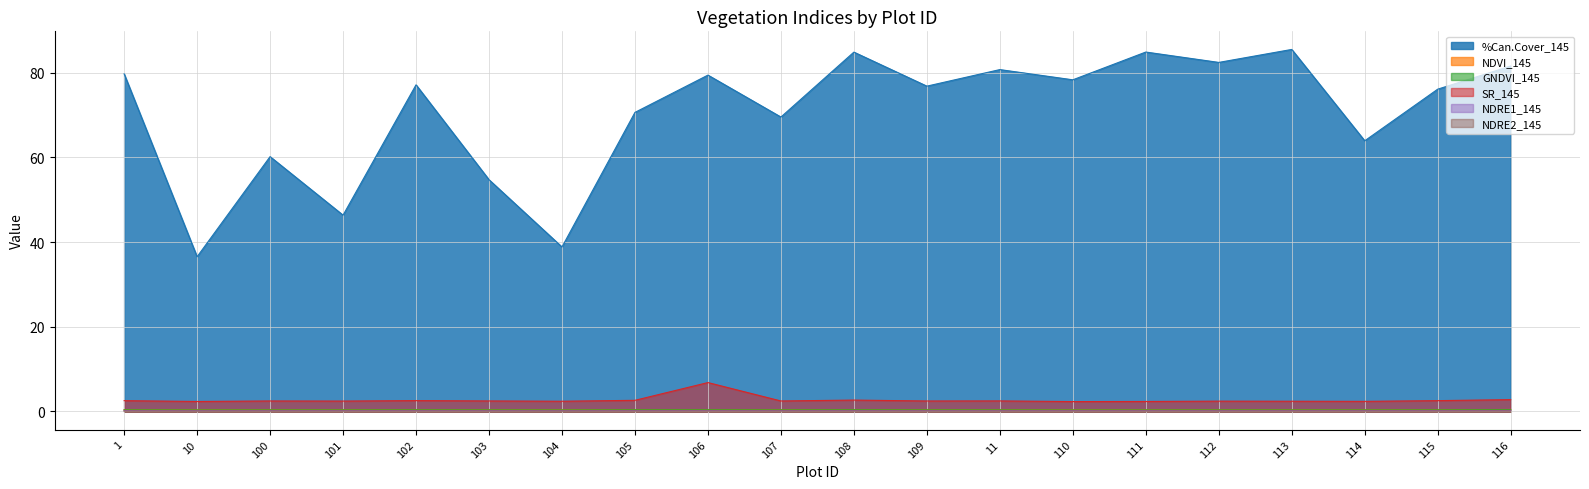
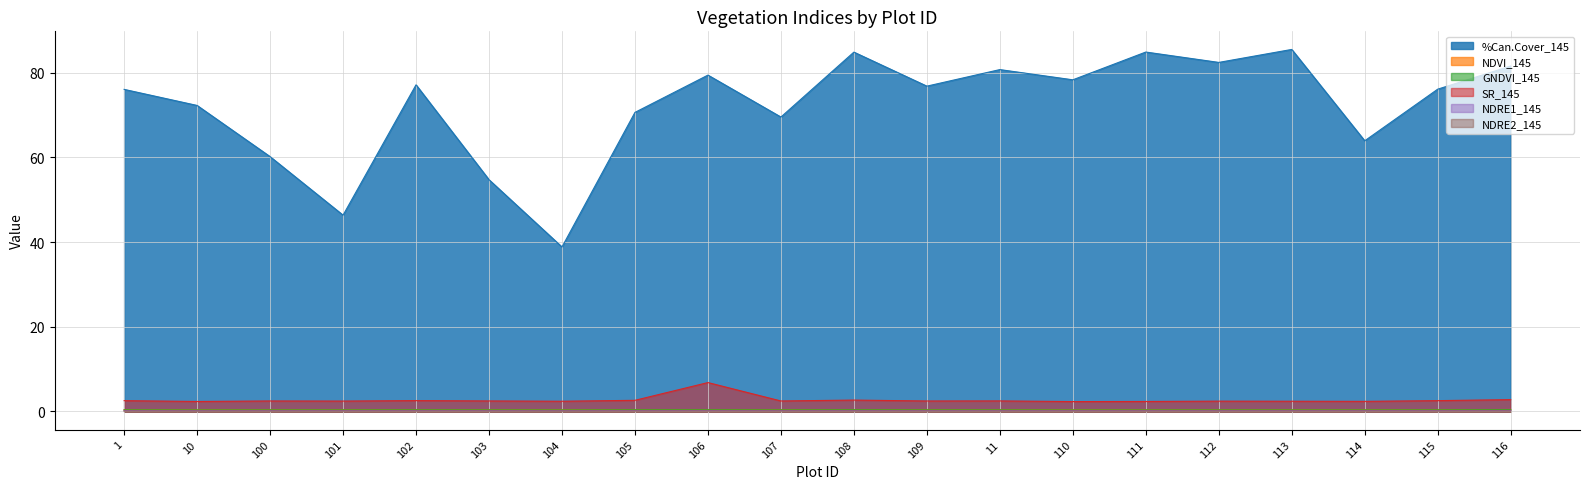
%Can.Cover_145, 1: 80 -> 76
%Can.Cover_145, 10: 37 -> 72
